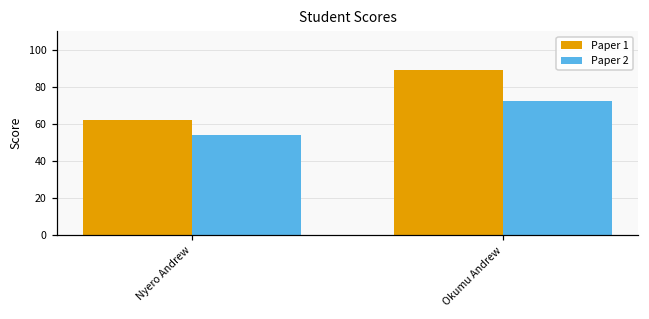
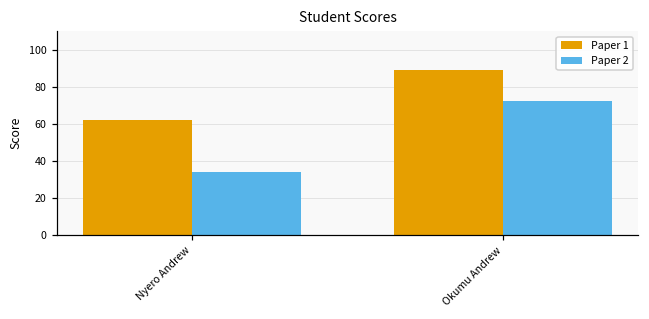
Paper 2, Nyero Andrew: 54 -> 34
